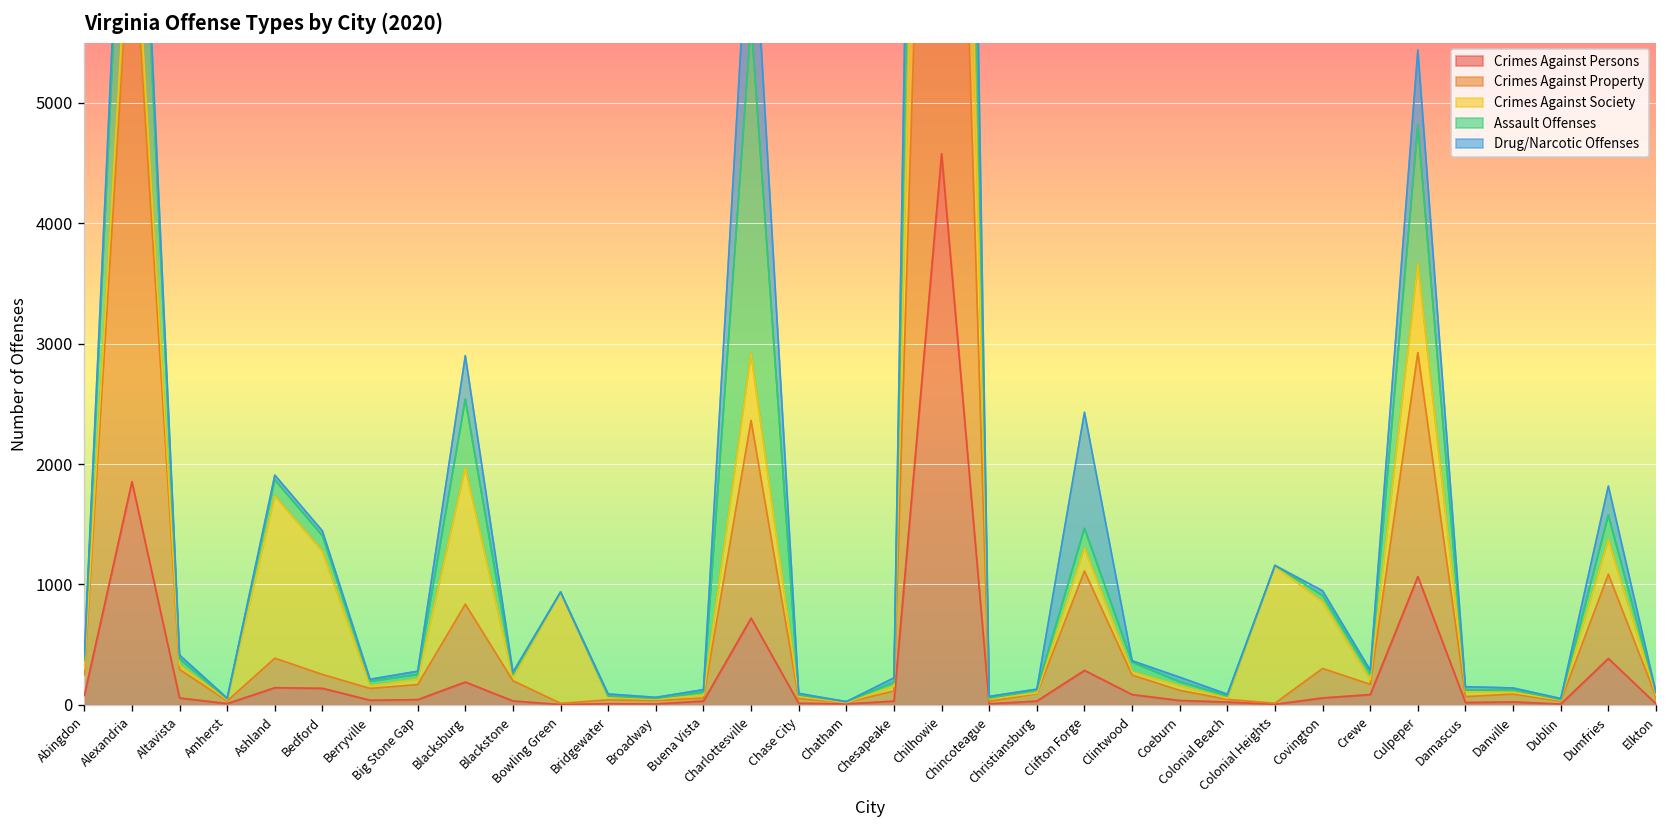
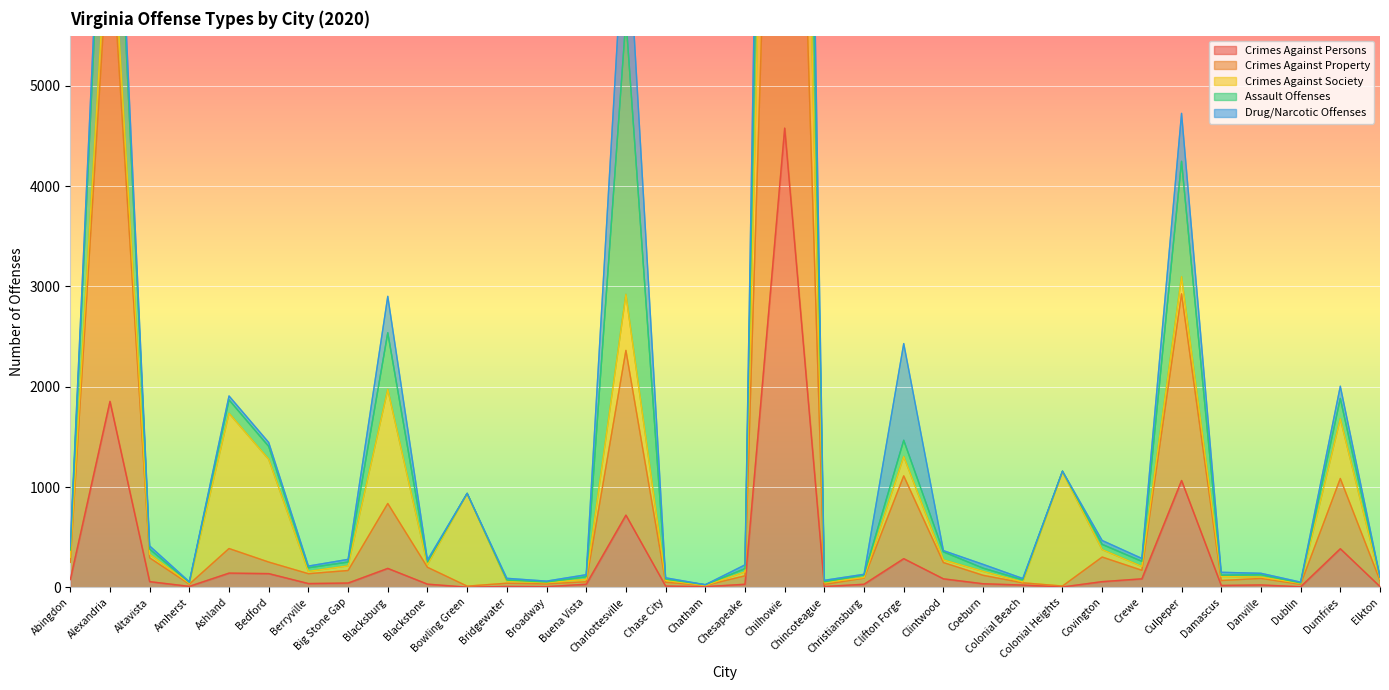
Crimes Against Society, Covington: 550 -> 70
Crimes Against Society, Culpeper: 740 -> 170
Drug/Narcotic Offenses, Culpeper: 620 -> 480
Crimes Against Society, Dumfries: 290 -> 600
Drug/Narcotic Offenses, Dumfries: 240 -> 120
